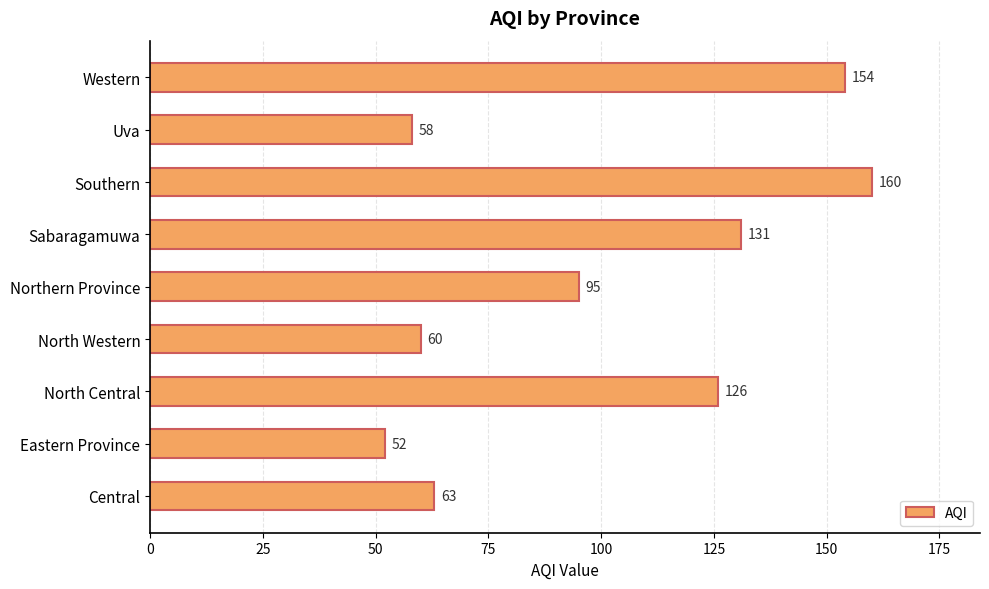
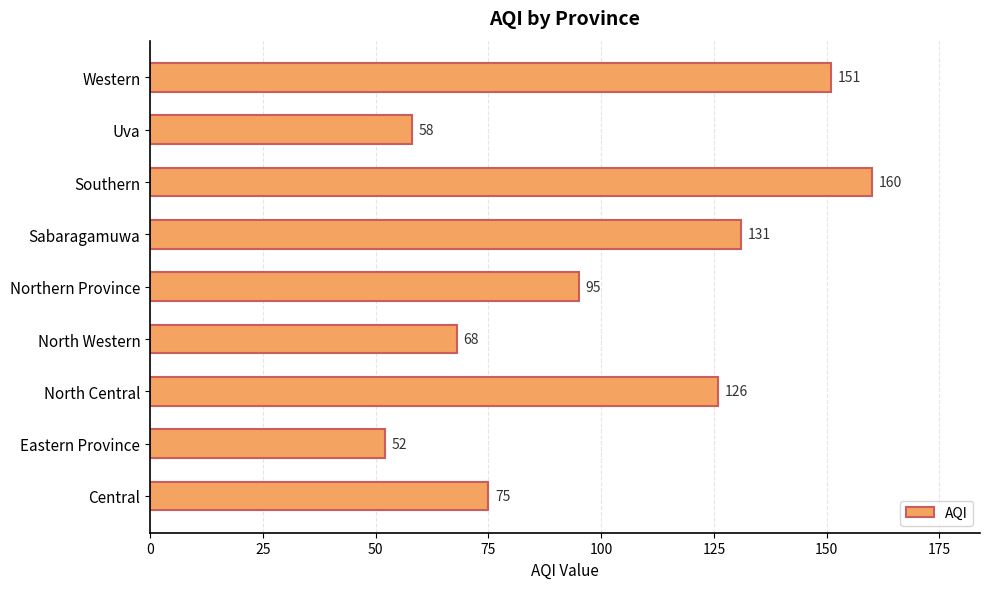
Western: 154 -> 151
North Western: 60 -> 68
Central: 63 -> 75
